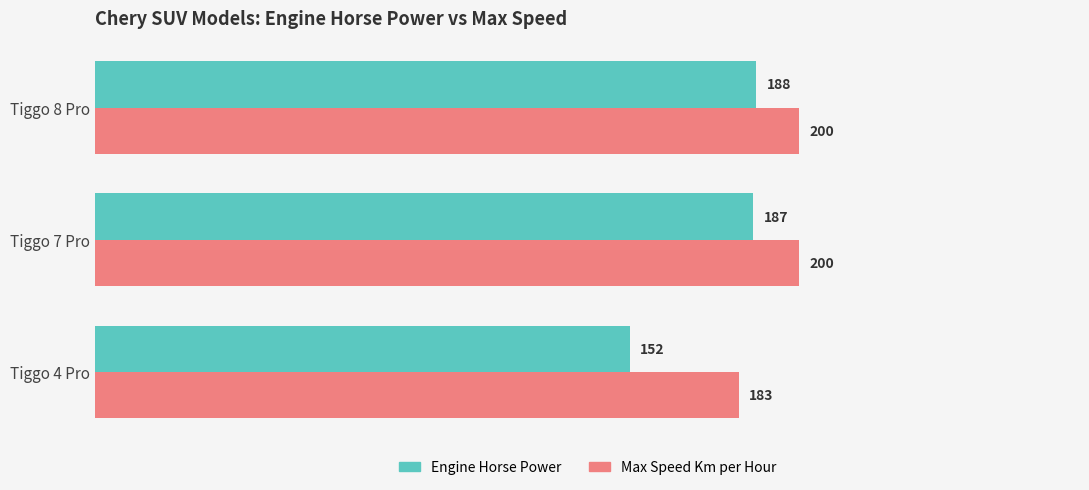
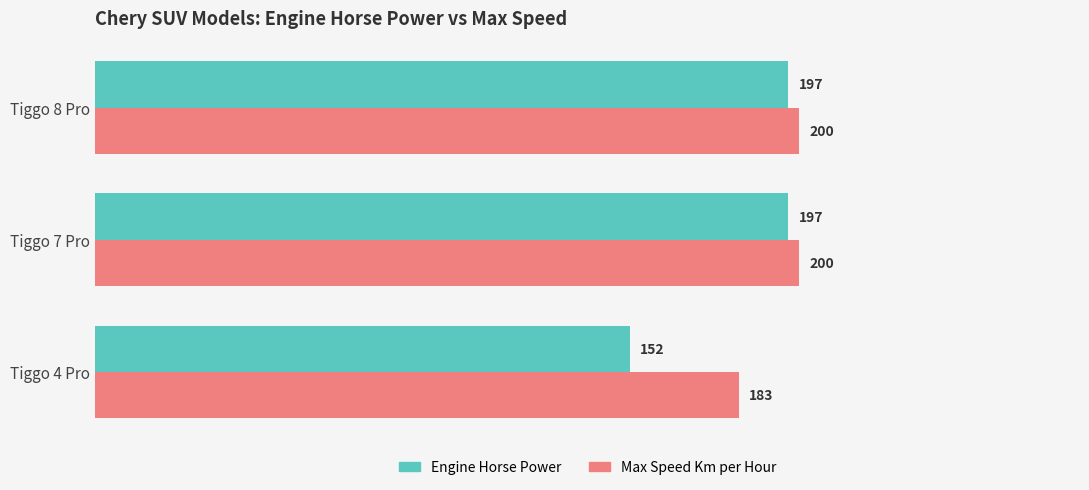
Engine Horse Power, Tiggo 8 Pro: 188 -> 197
Engine Horse Power, Tiggo 7 Pro: 187 -> 197
